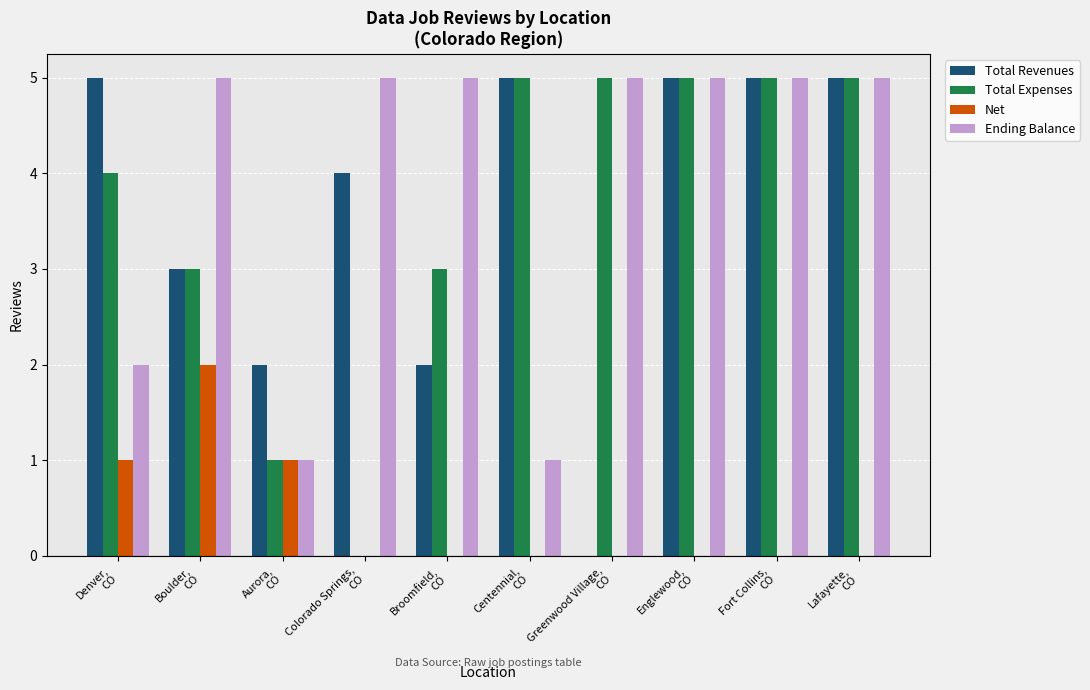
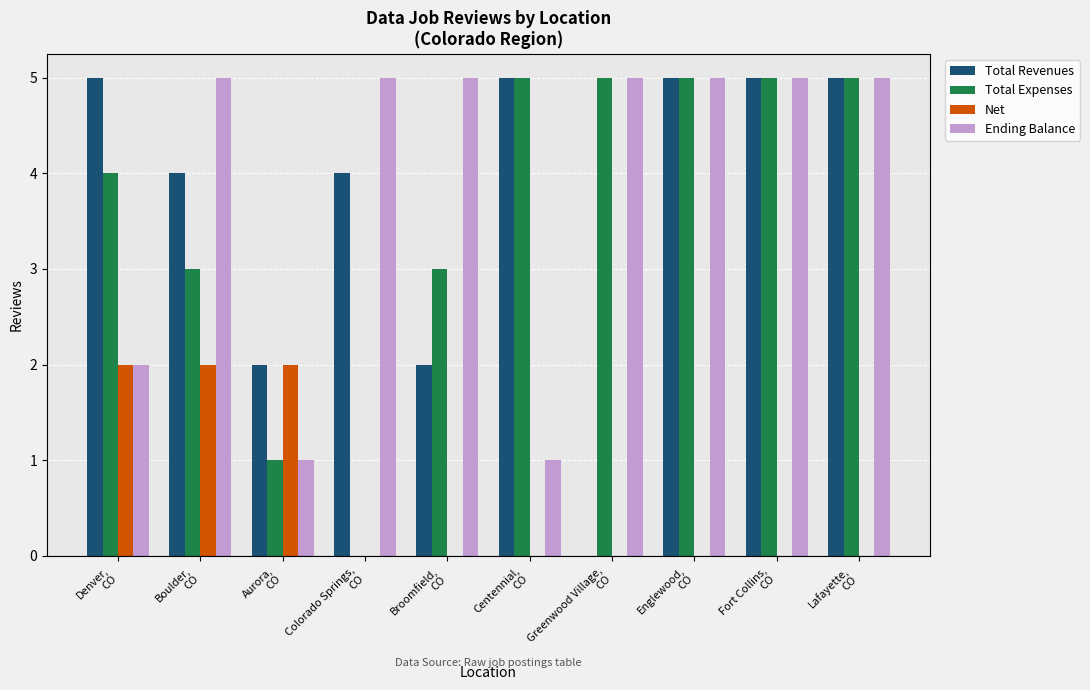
Net, Denver, CO: 1 -> 2
Total Revenues, Boulder, CO: 3 -> 4
Net, Aurora, CO: 1 -> 2
